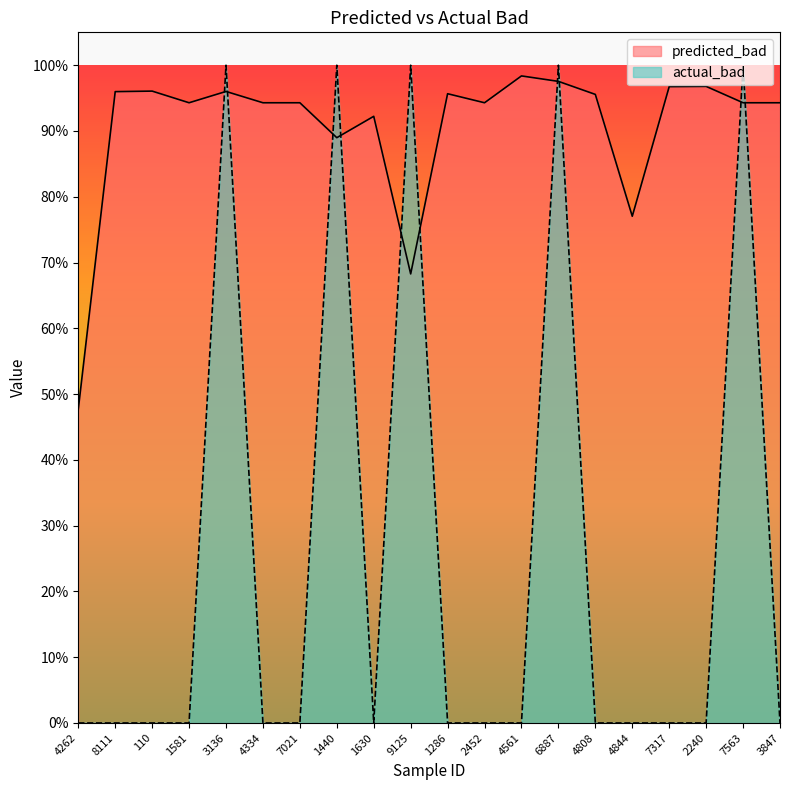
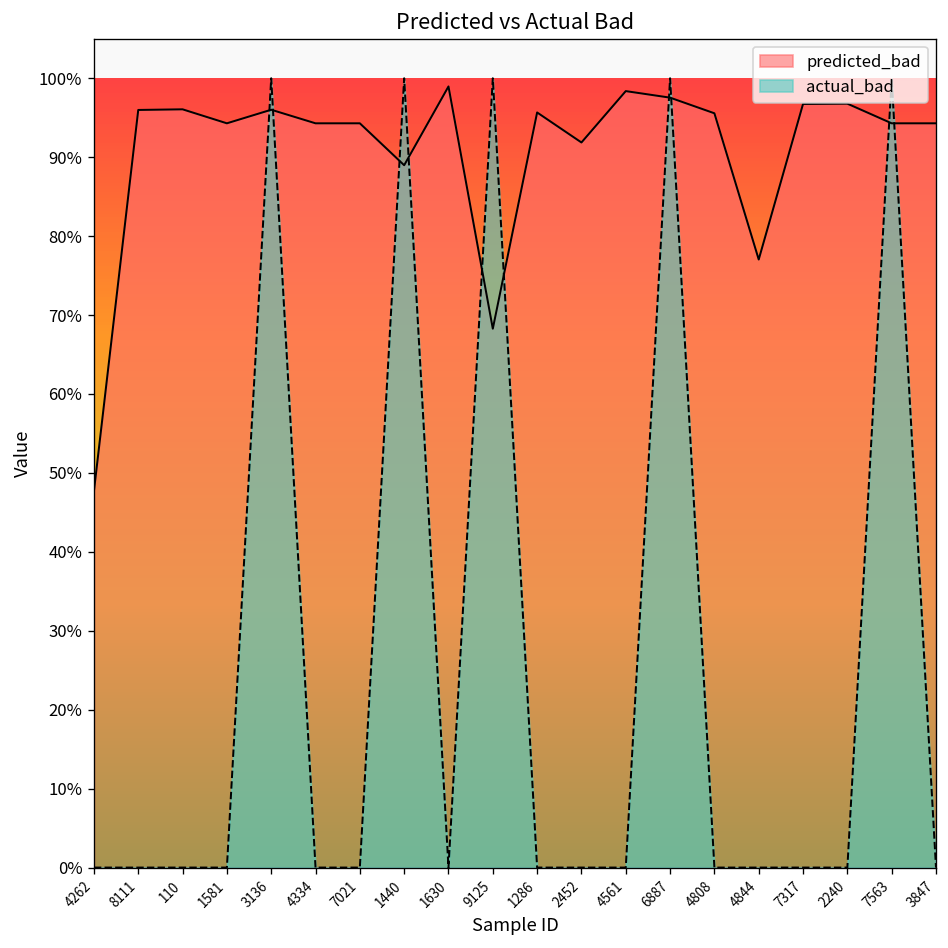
predicted_bad, 1630: 92% -> 99%
predicted_bad, 2452: 94% -> 92%
